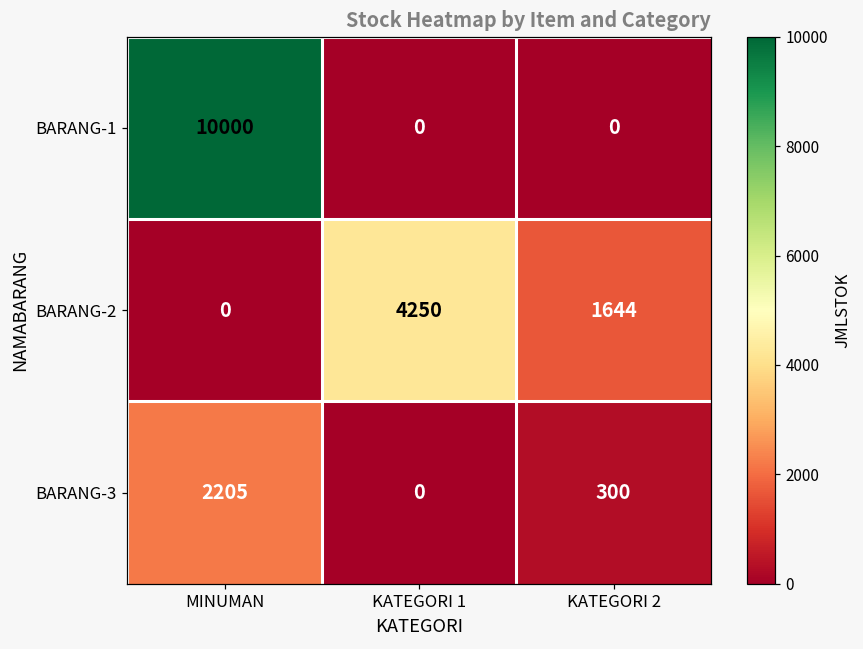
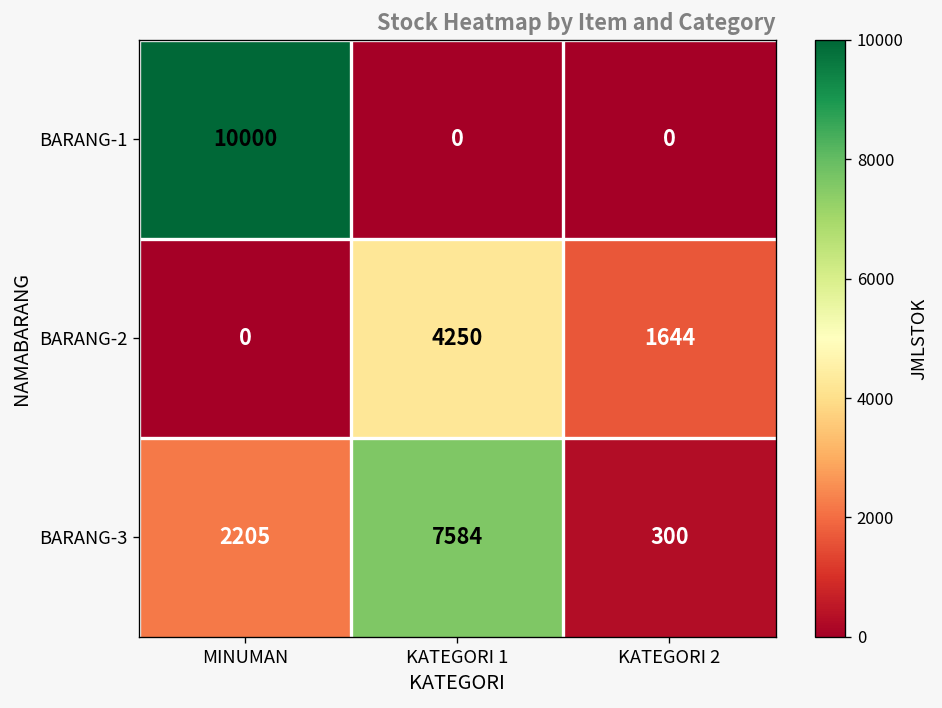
BARANG-3, KATEGORI 1: 0 -> 7584
